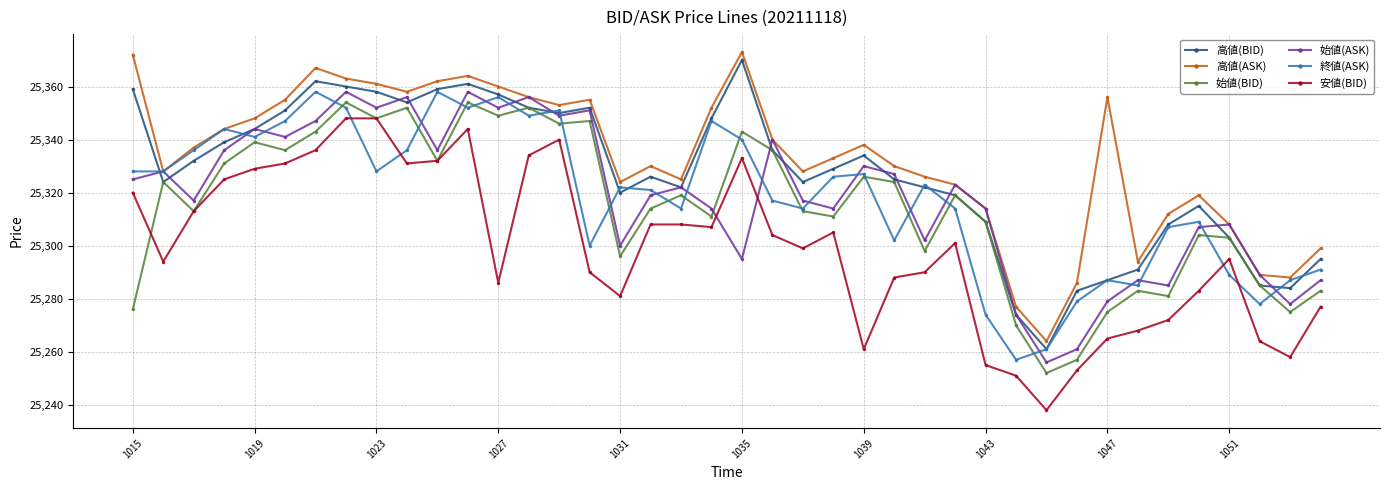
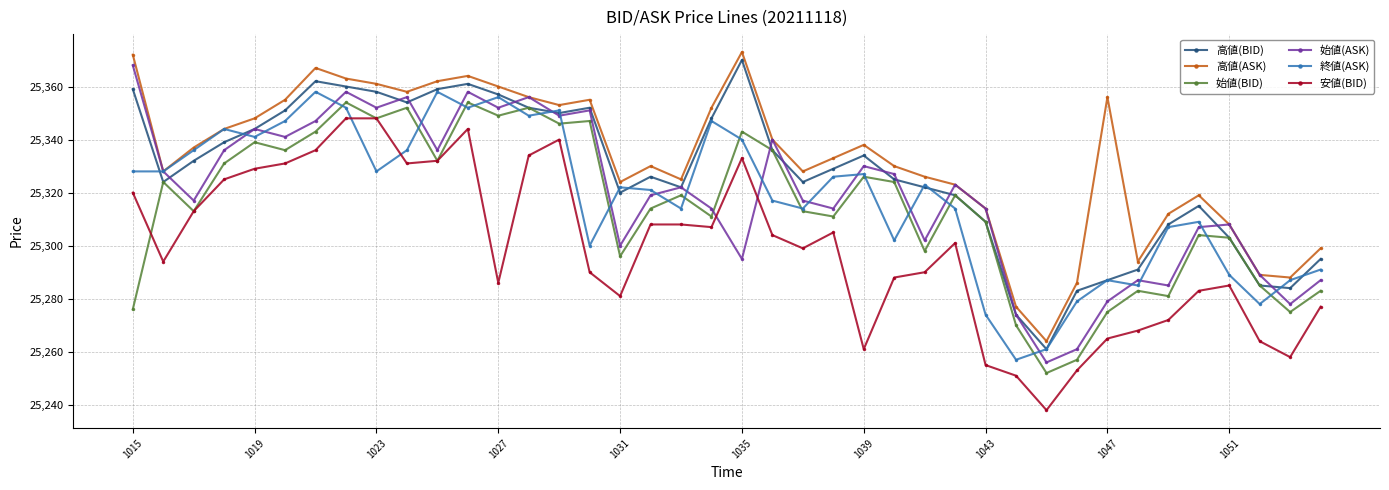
始値(ASK), 1015: 25,325 -> 25,368
安値(BID), 1051: 25,295 -> 25,285
